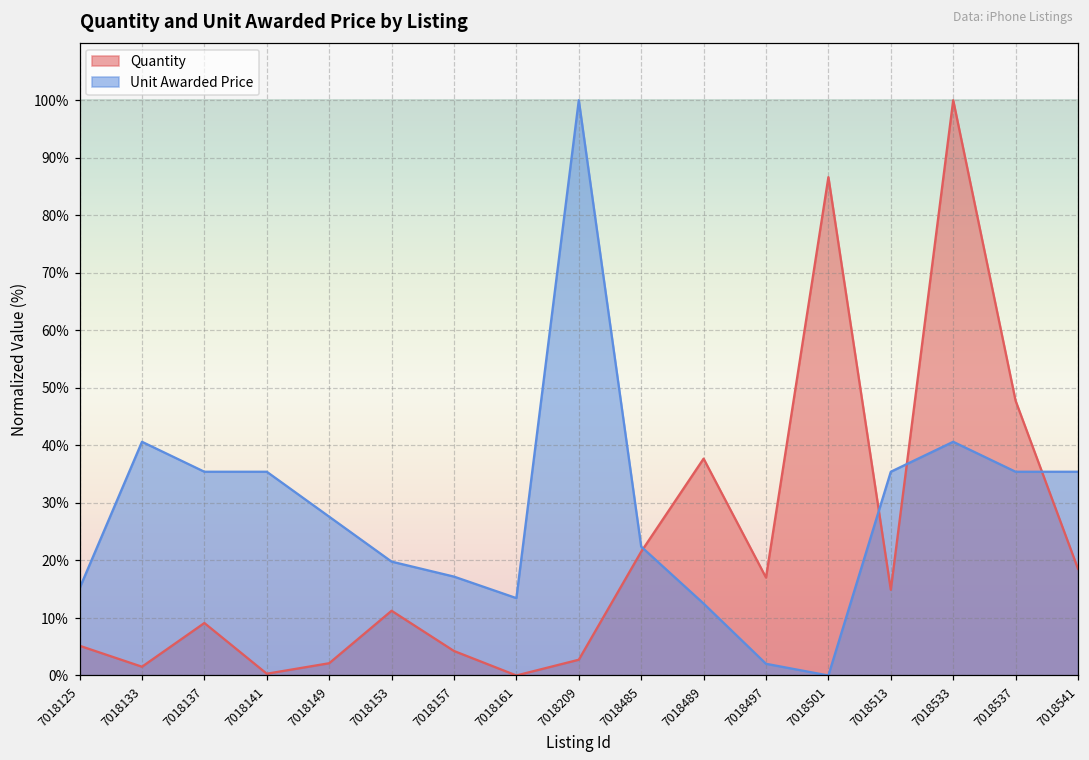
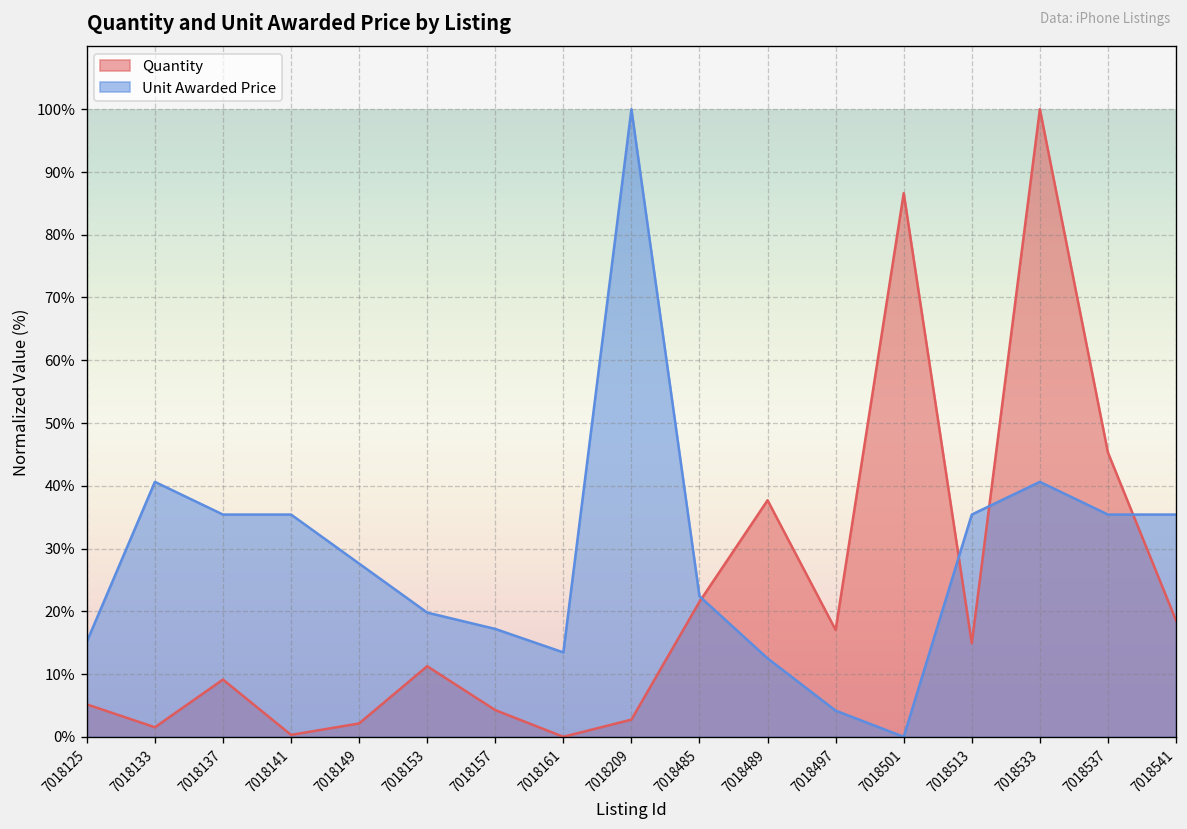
Unit Awarded Price, 7018497: 2% -> 4%
Quantity, 7018537: 48% -> 45%
